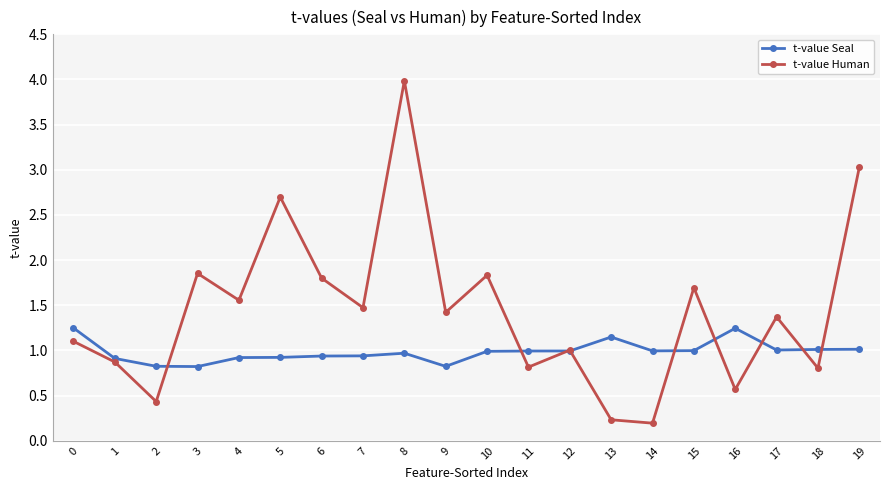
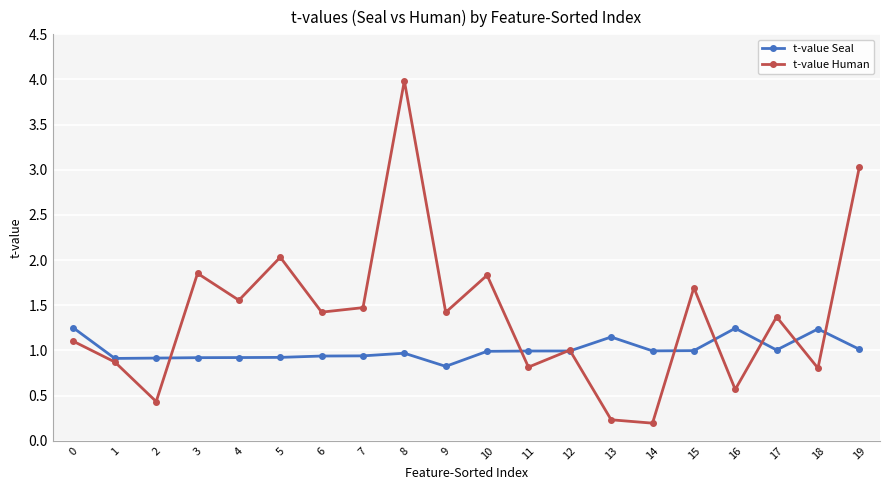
t-value Seal, 2: 0.8 -> 0.9
t-value Seal, 3: 0.8 -> 0.9
t-value Human, 5: 2.7 -> 2.0
t-value Human, 6: 1.8 -> 1.4
t-value Seal, 18: 1.0 -> 1.2
